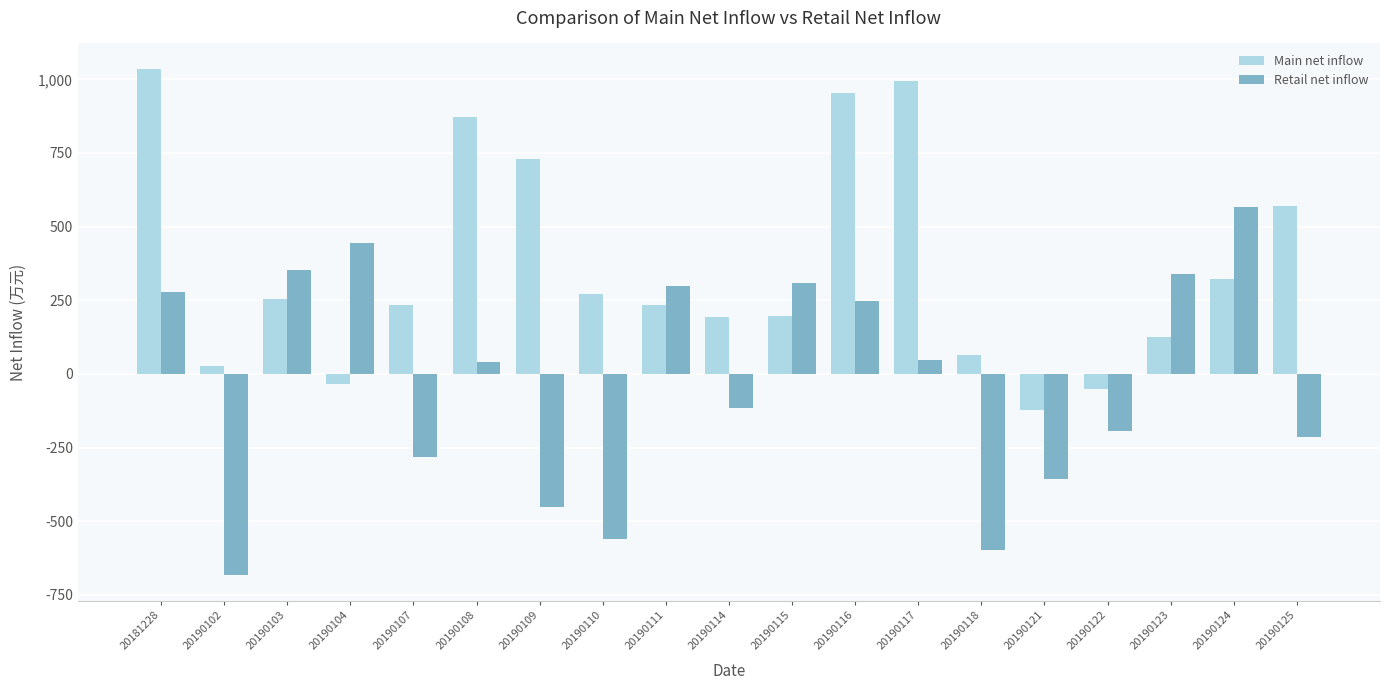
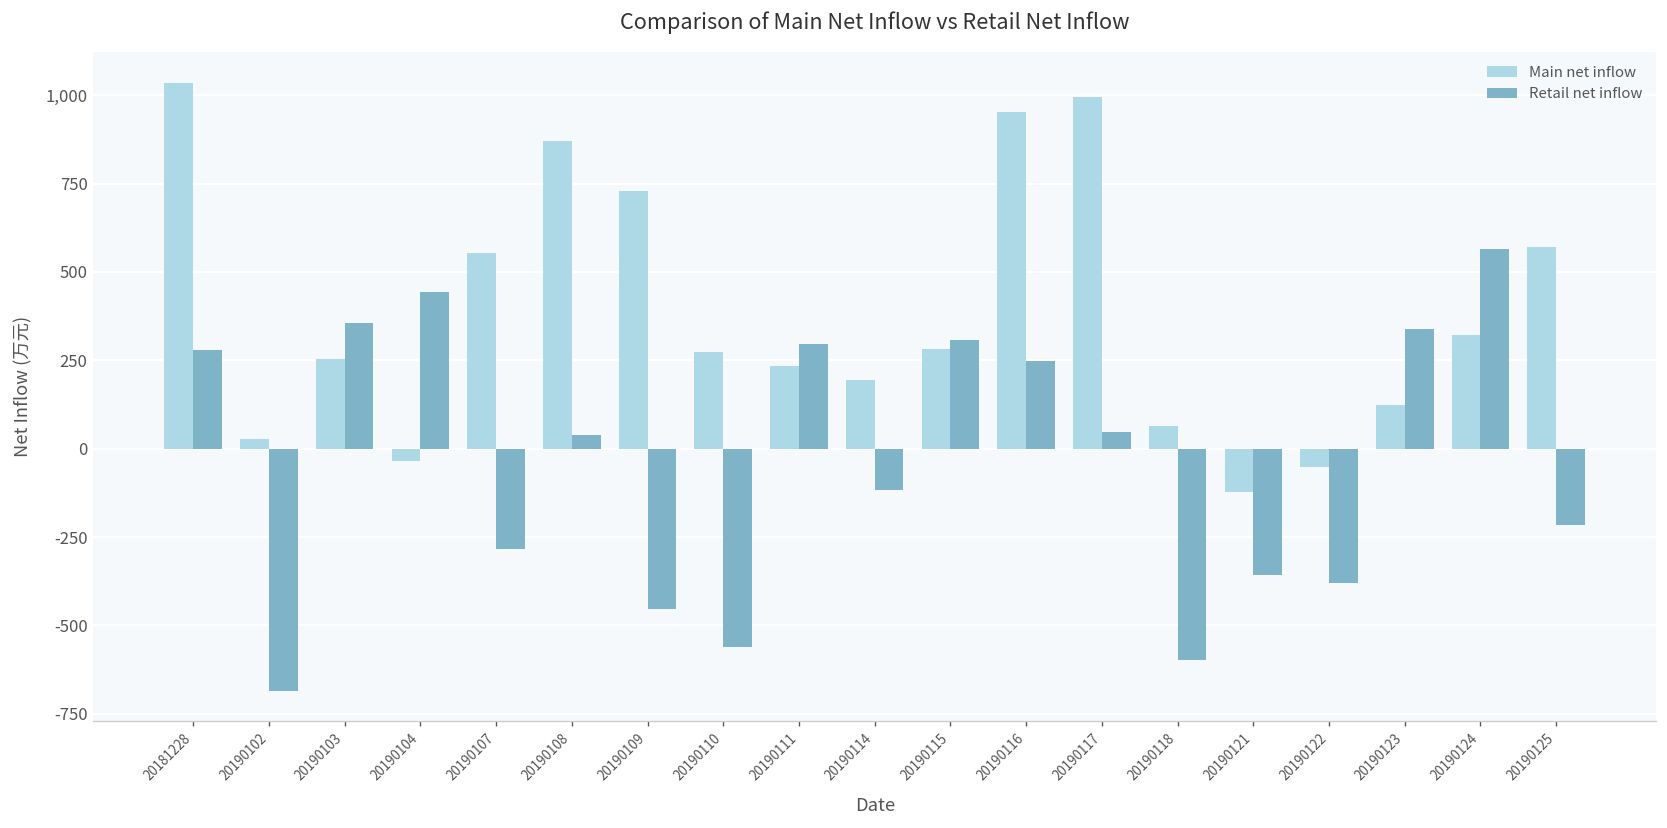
Main net inflow, 20190107: 230 -> 550
Main net inflow, 20190115: 200 -> 280
Retail net inflow, 20190122: -190 -> -380
